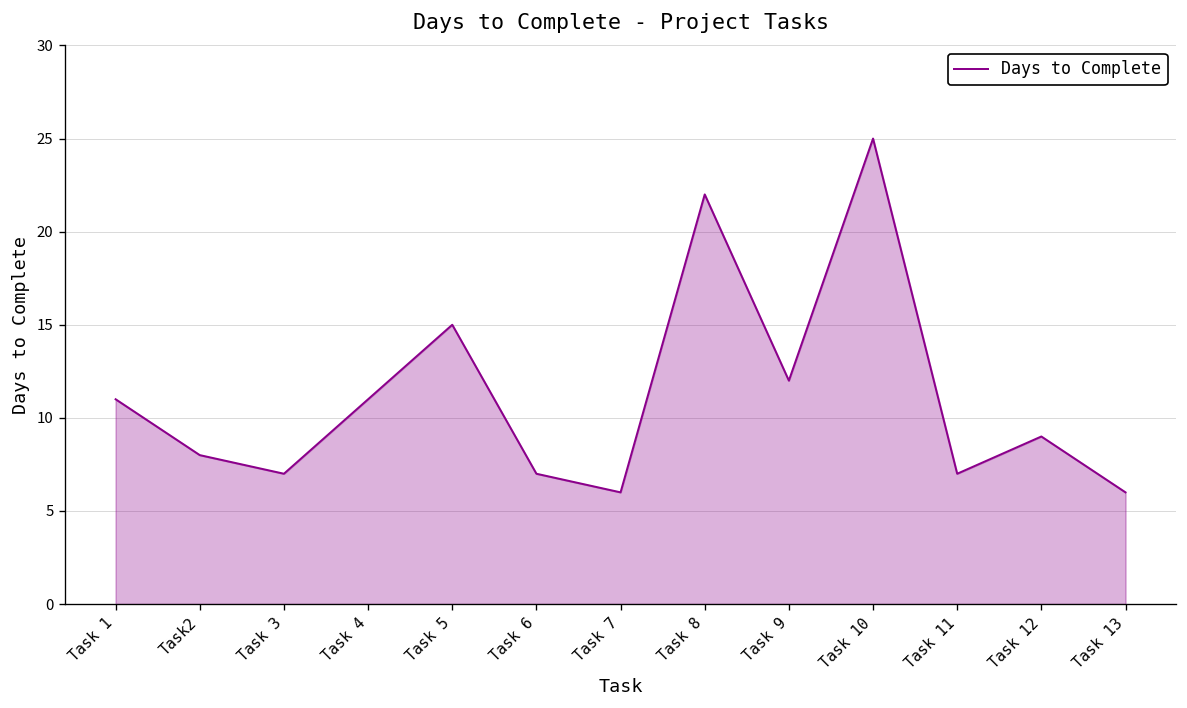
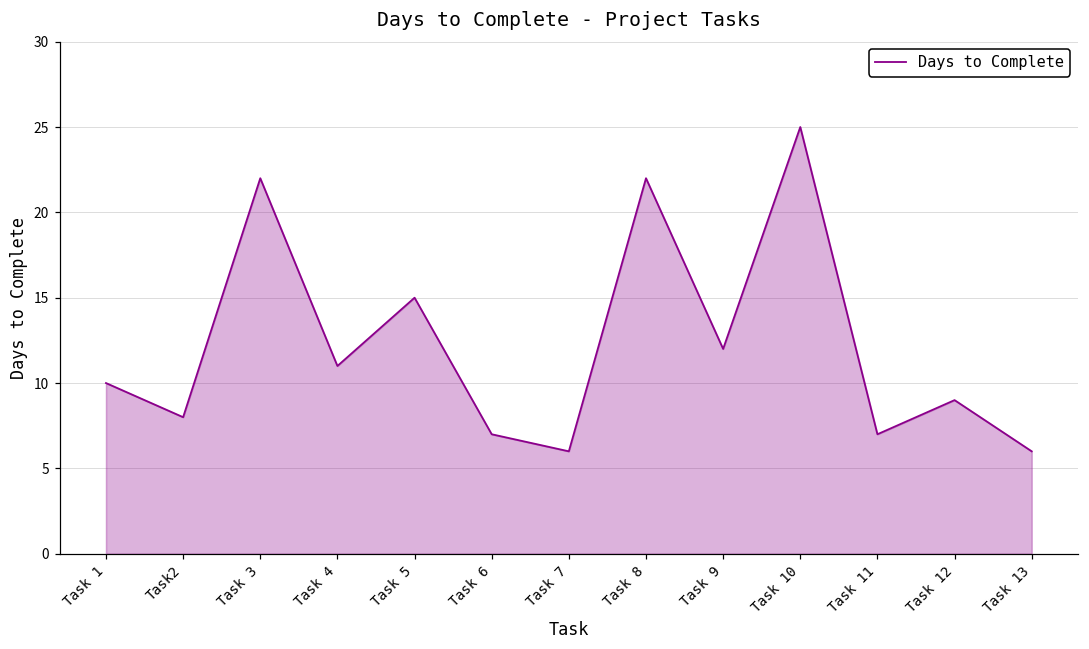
Task 1: 11 -> 10
Task 3: 7 -> 22
